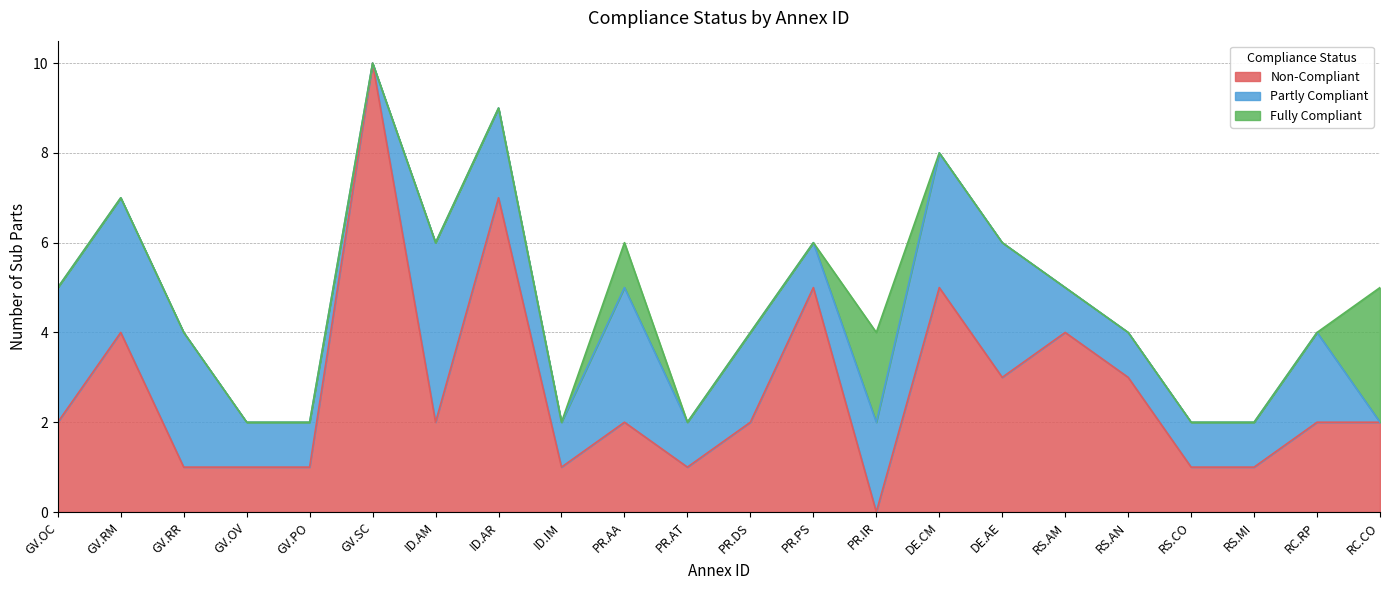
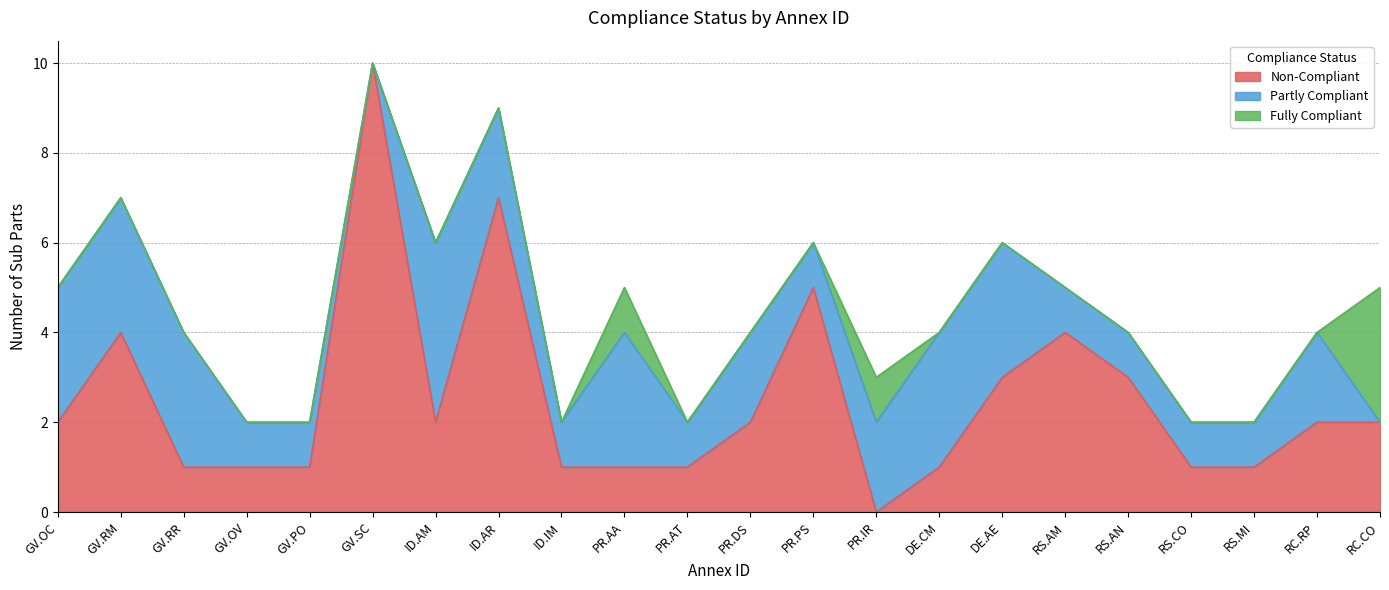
Non-Compliant, PR.AA: 2 -> 1
Fully Compliant, PR.IR: 2 -> 1
Non-Compliant, DE.CM: 5 -> 1
